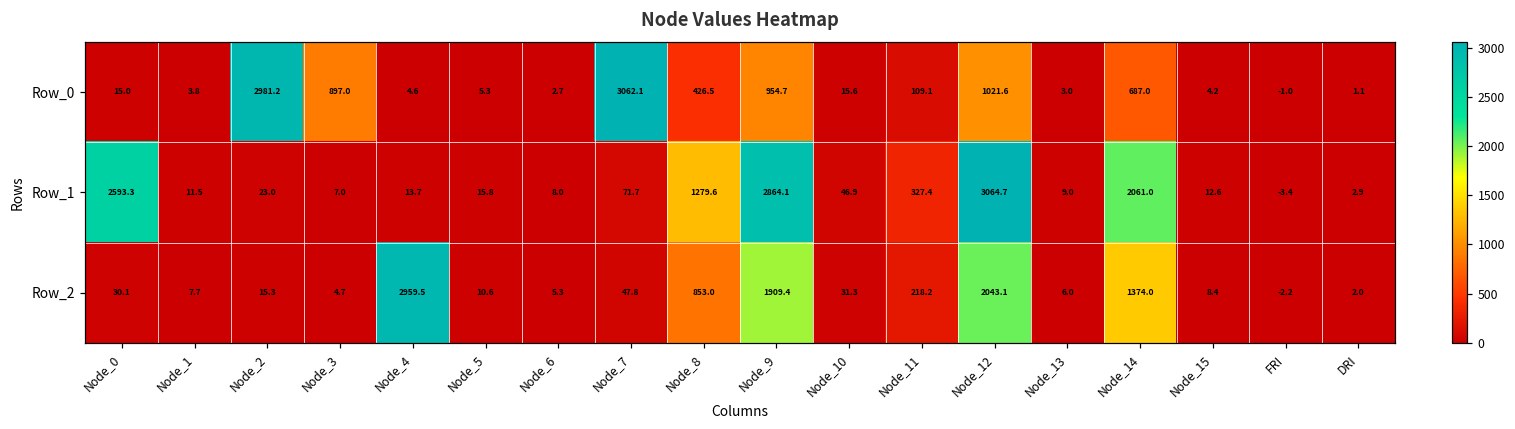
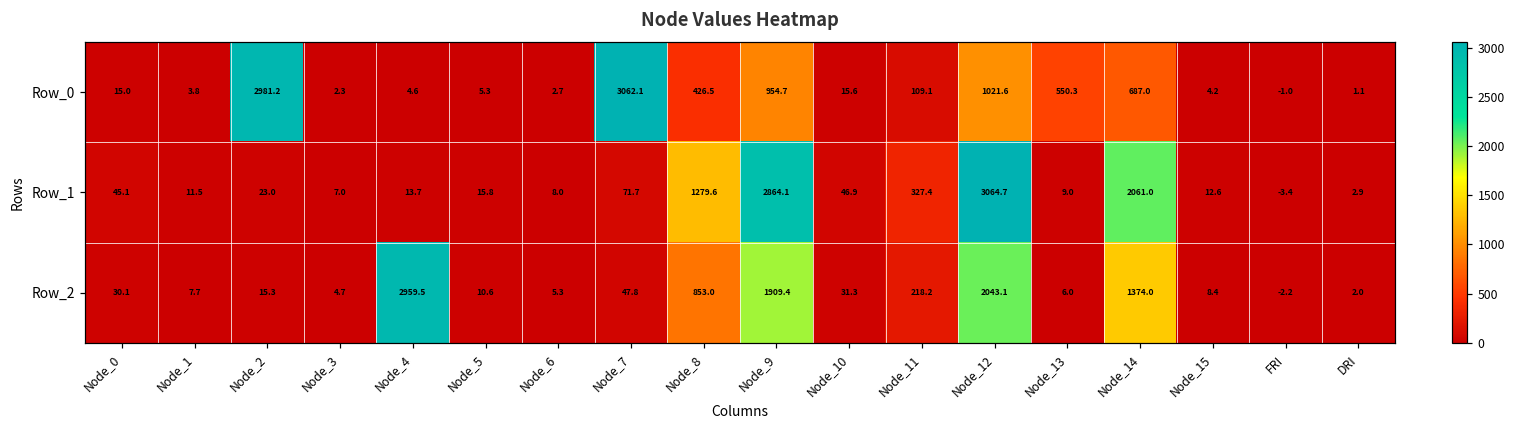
Row_0, Node_3: 897.0 -> 2.3
Row_0, Node_13: 3.0 -> 550.3
Row_1, Node_0: 2593.3 -> 45.1
